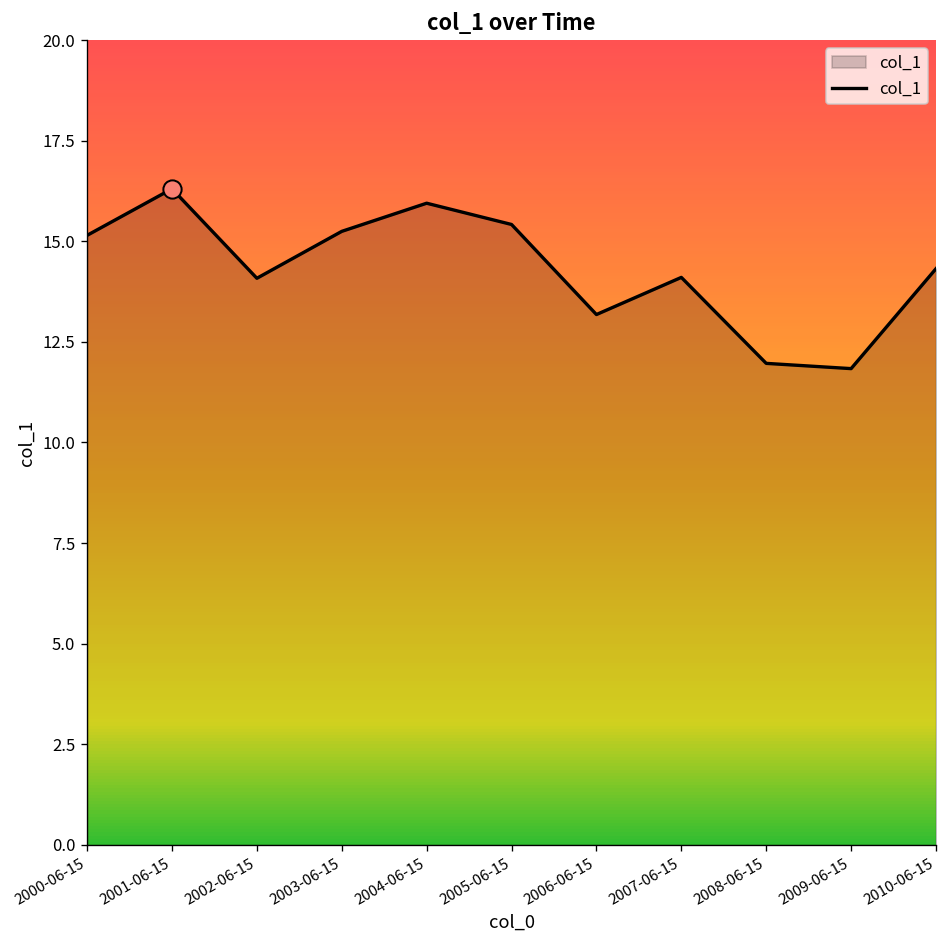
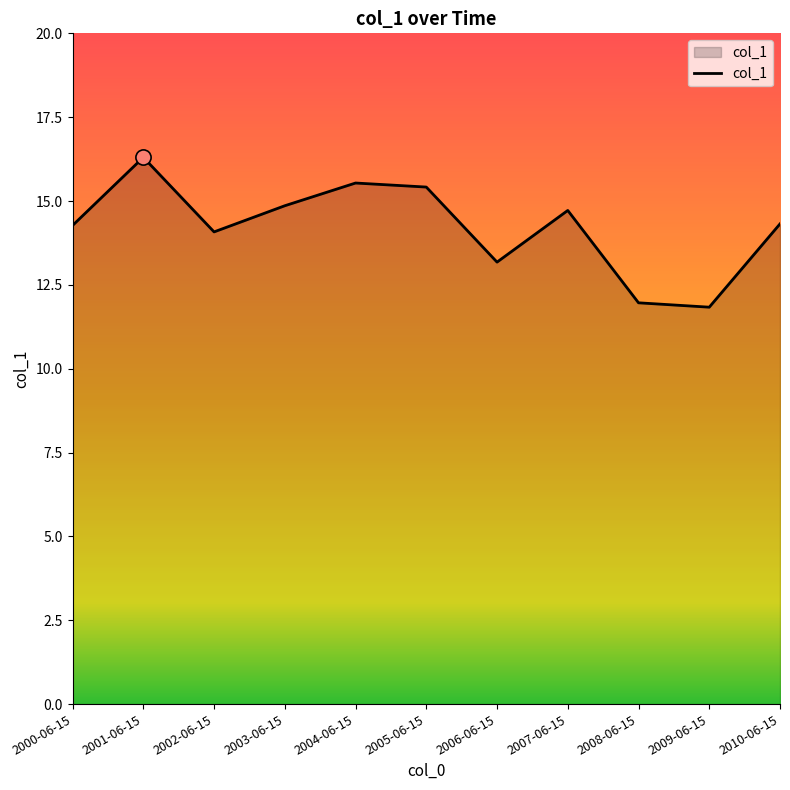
col_1, 2000-06-15: 15.1 -> 14.3
col_1, 2003-06-15: 15.2 -> 14.9
col_1, 2004-06-15: 15.9 -> 15.5
col_1, 2007-06-15: 14.1 -> 14.7
